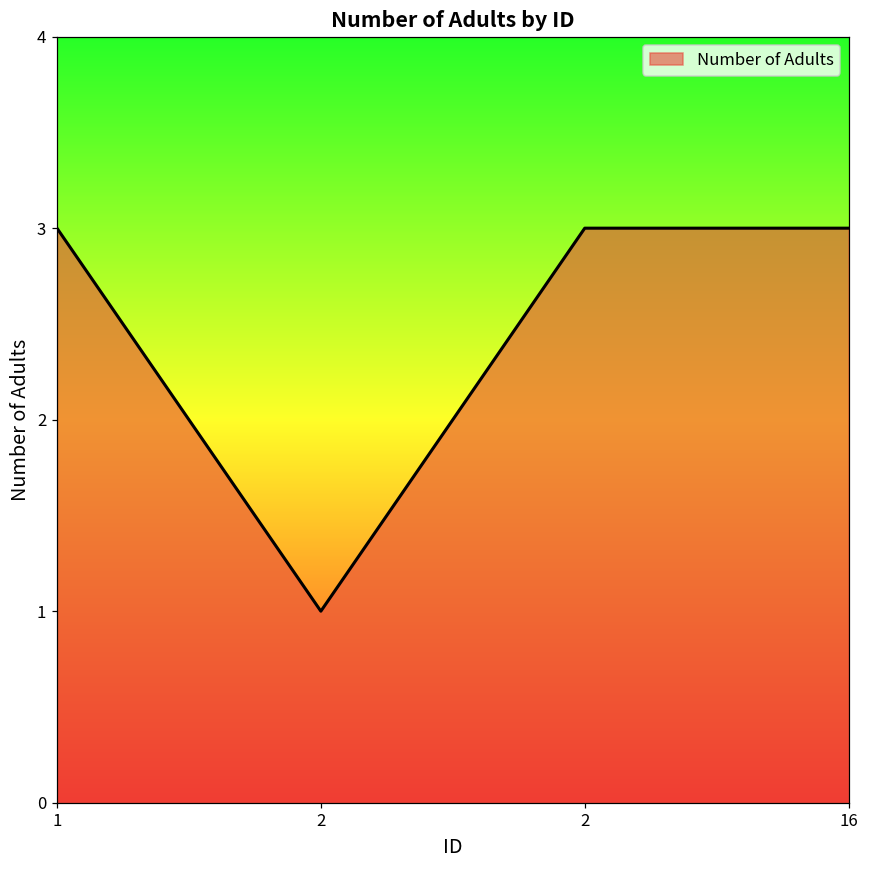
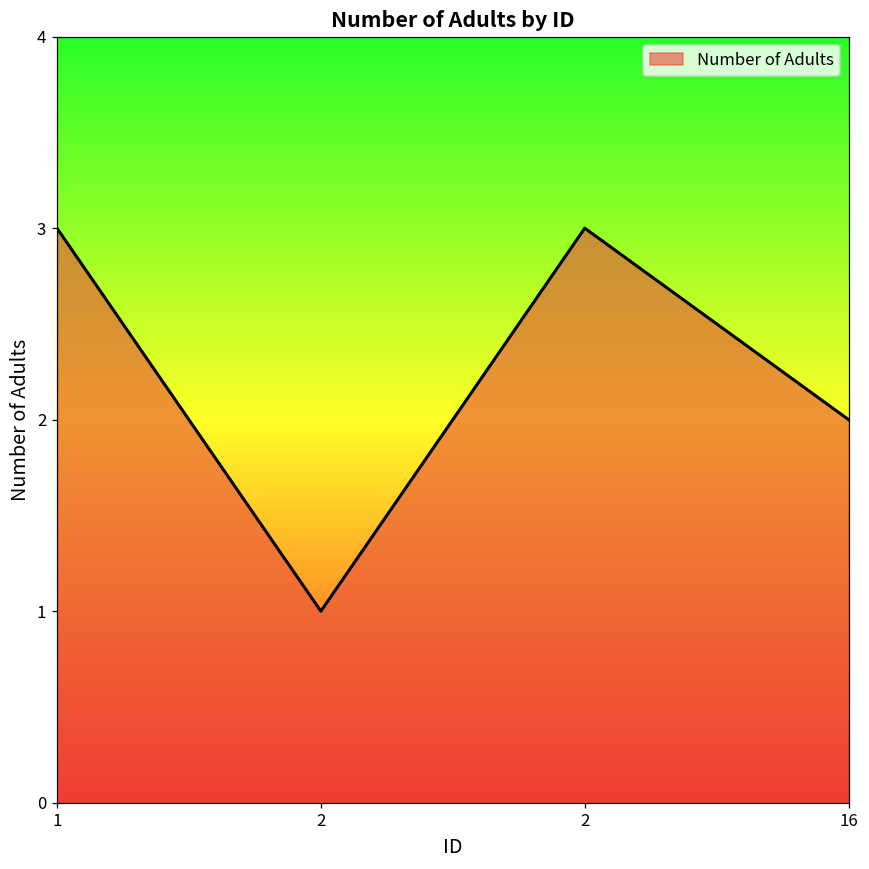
16: 3 -> 2
